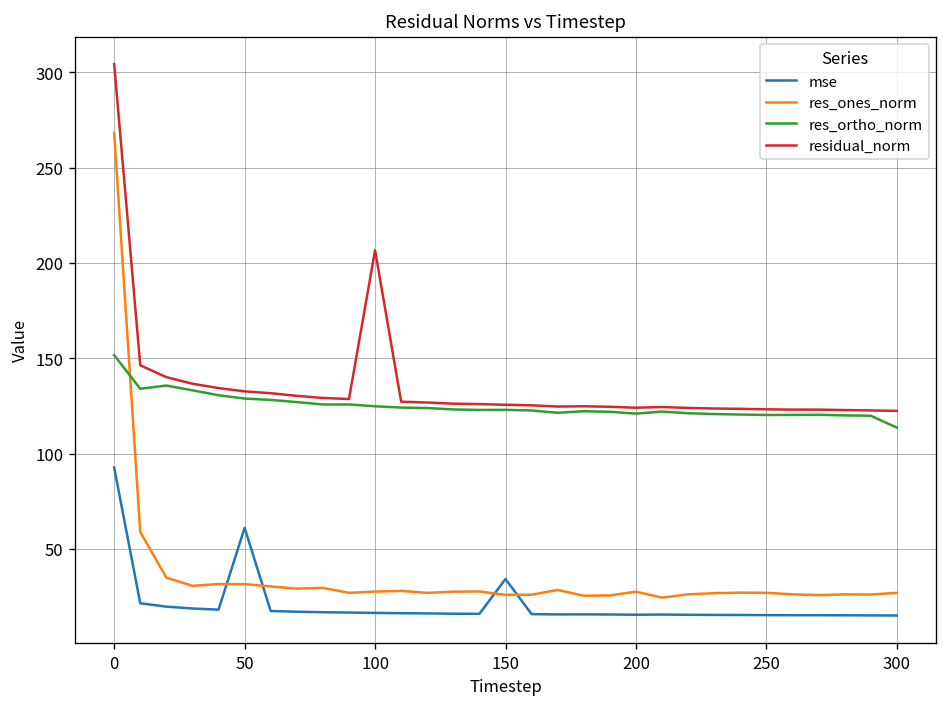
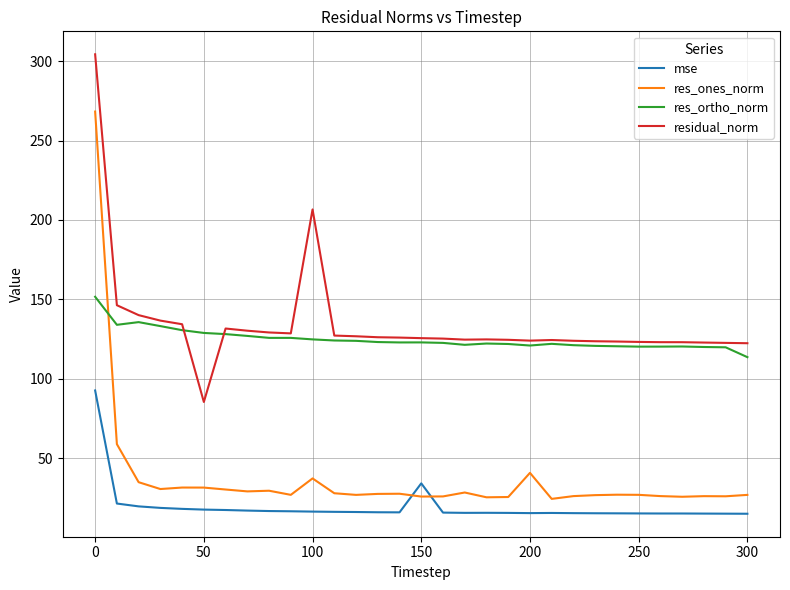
mse, 50: 61 -> 18
residual_norm, 50: 133 -> 85
res_ones_norm, 100: 28 -> 37
res_ones_norm, 200: 27 -> 41
